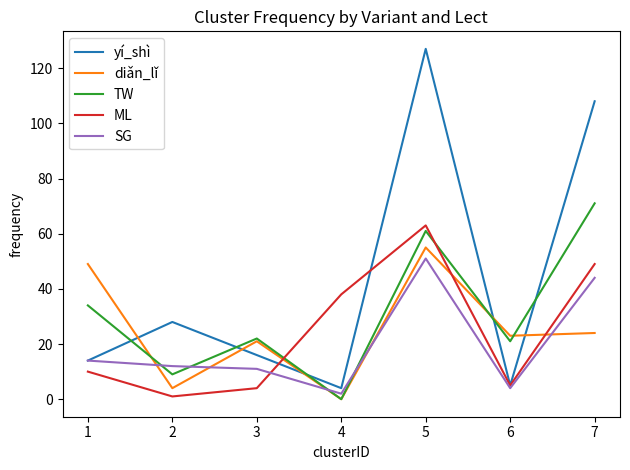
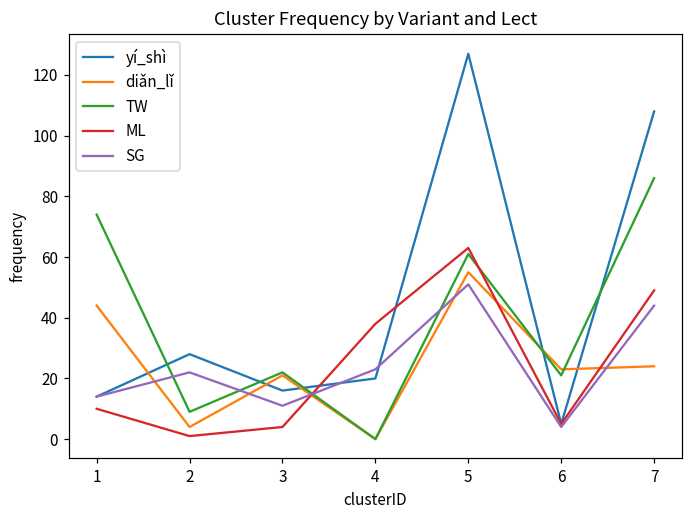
diǎn_lǐ, 1: 49 -> 44
TW, 1: 34 -> 74
SG, 2: 12 -> 22
yí_shì, 4: 4 -> 20
SG, 4: 2 -> 23
TW, 7: 71 -> 86
